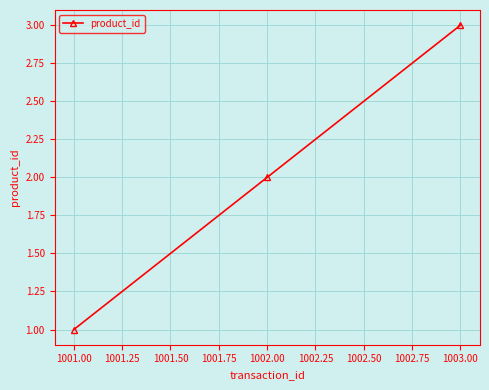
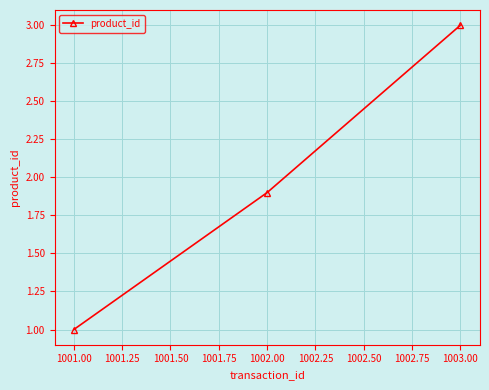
1002.00: 2.0 -> 1.9
